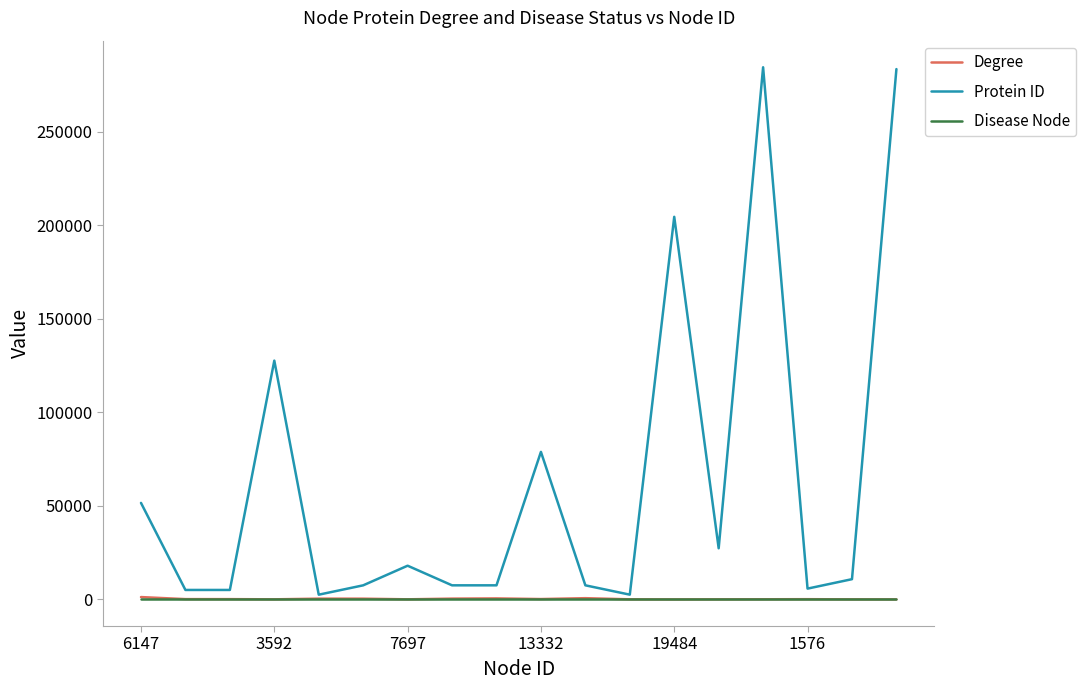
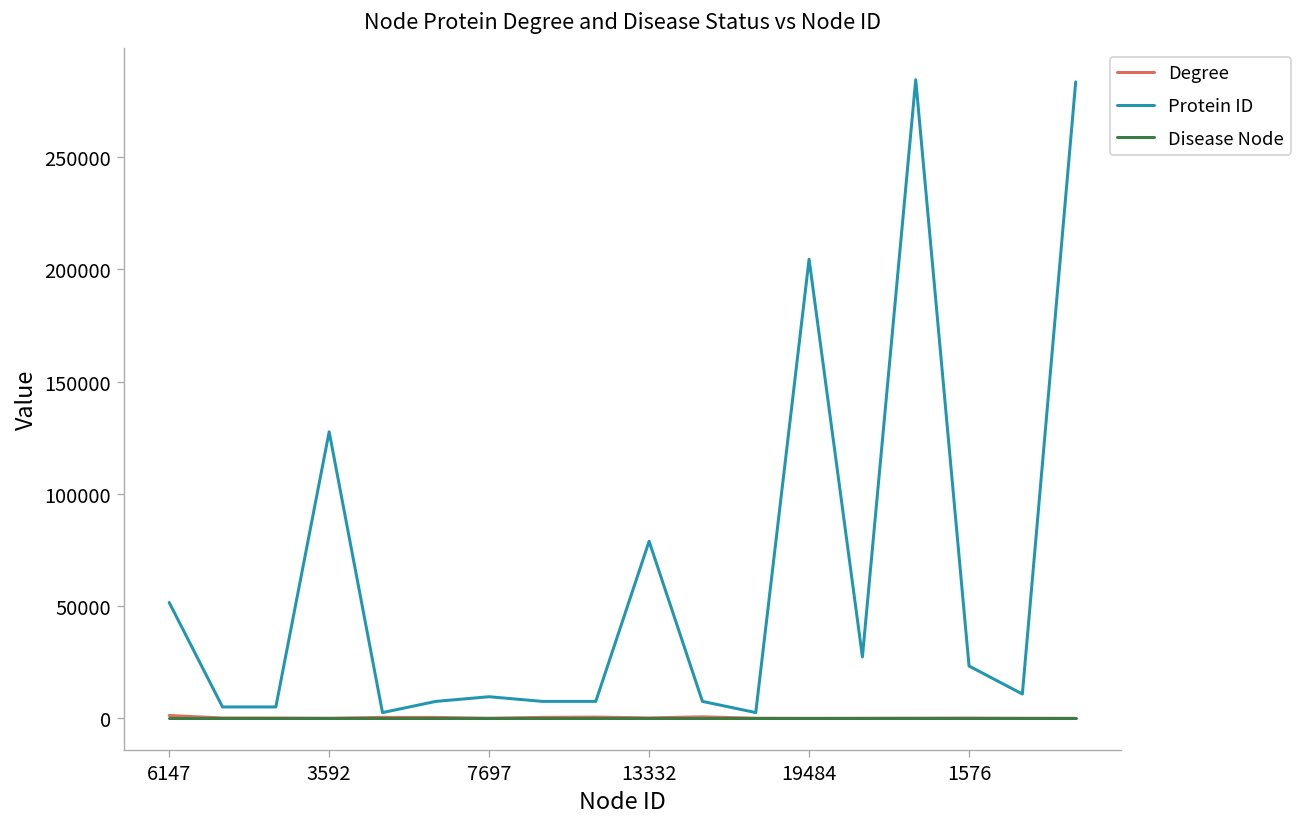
Protein ID, 7697: 18000 -> 10000
Protein ID, 1576: 6000 -> 23000
